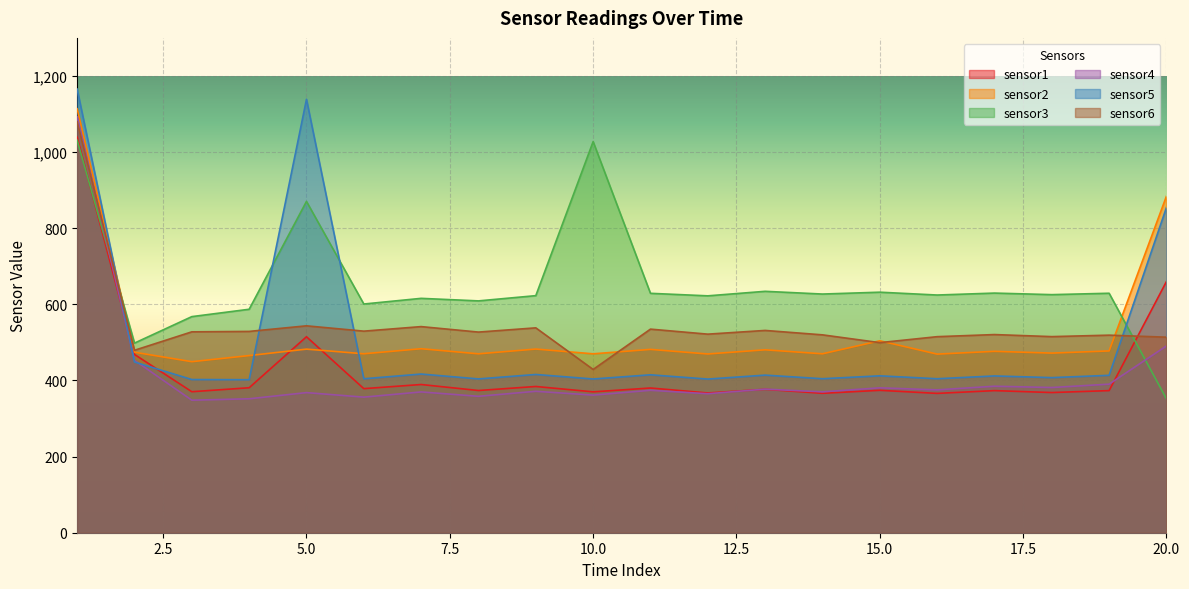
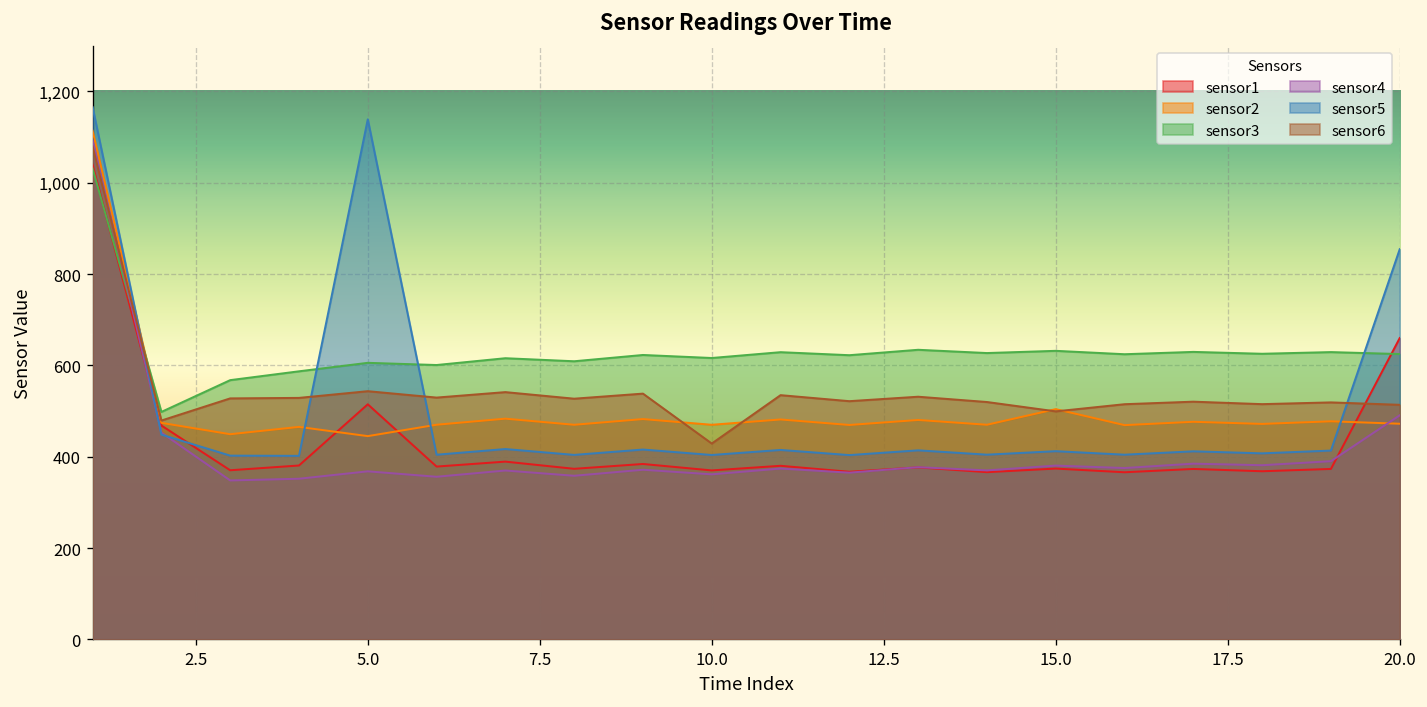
sensor2, 5.0: 480 -> 450
sensor3, 5.0: 870 -> 610
sensor3, 10.0: 1,030 -> 620
sensor2, 20.0: 880 -> 470
sensor3, 20.0: 350 -> 620
